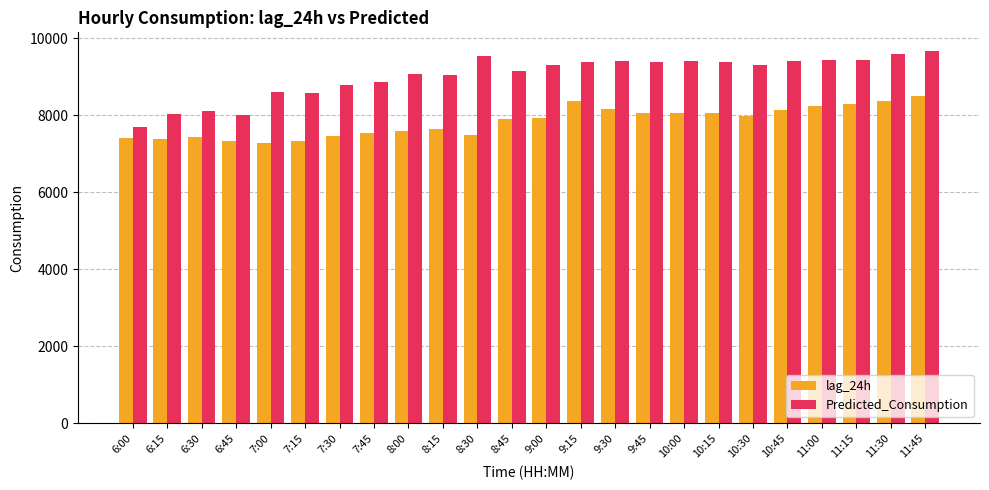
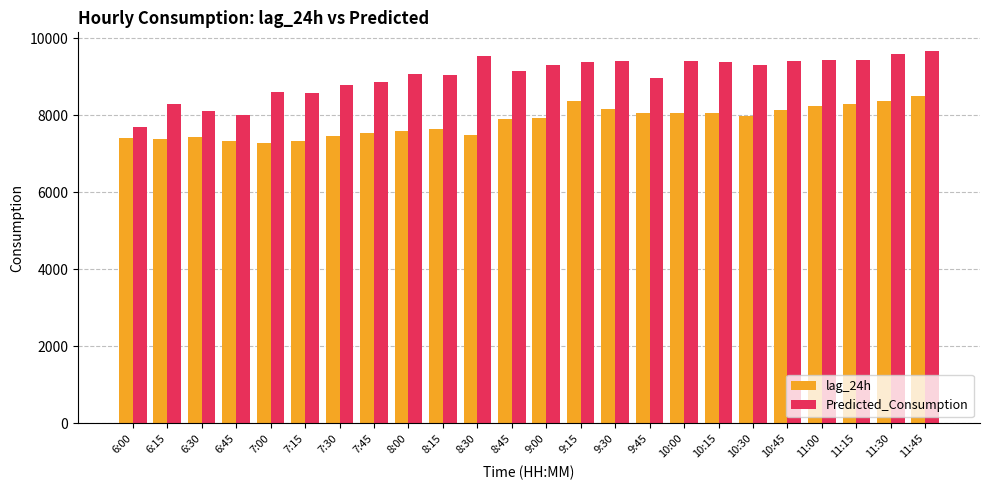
Predicted_Consumption, 6:15: 8000 -> 8300
Predicted_Consumption, 9:45: 9400 -> 9000
